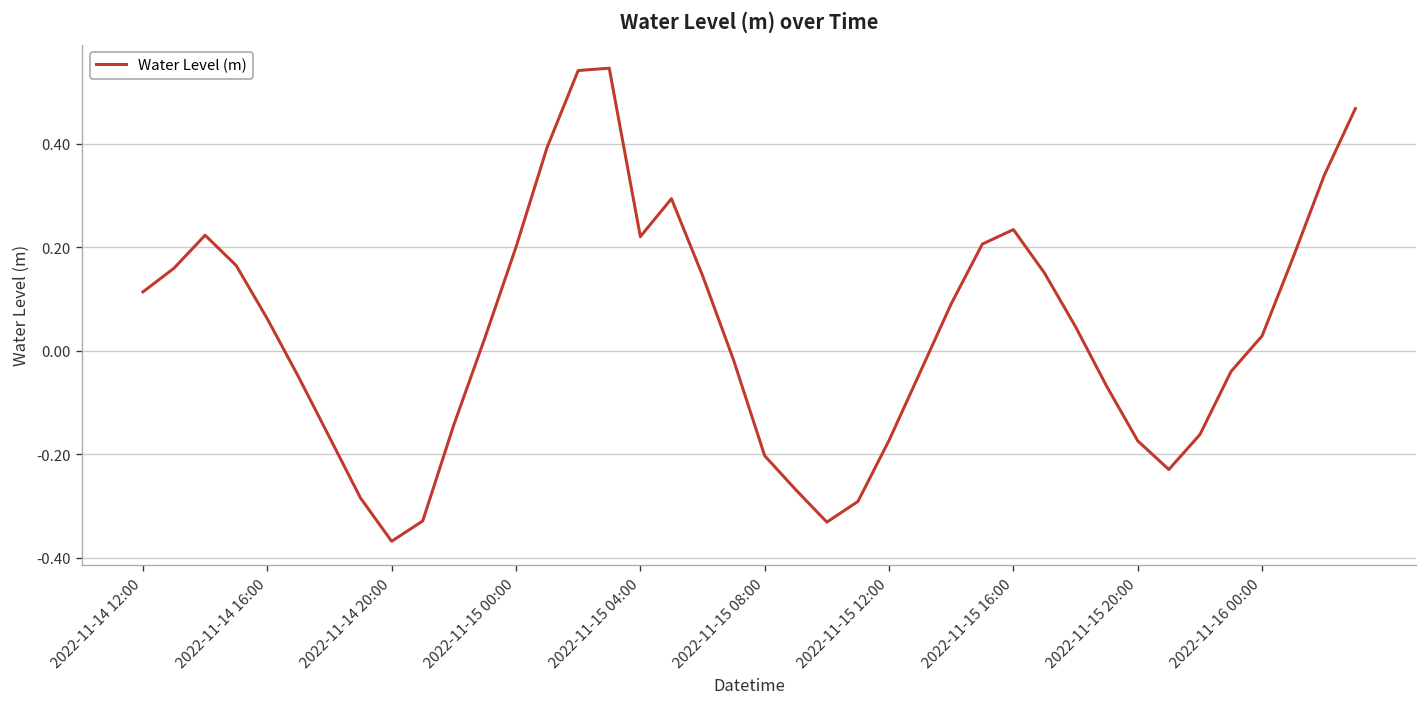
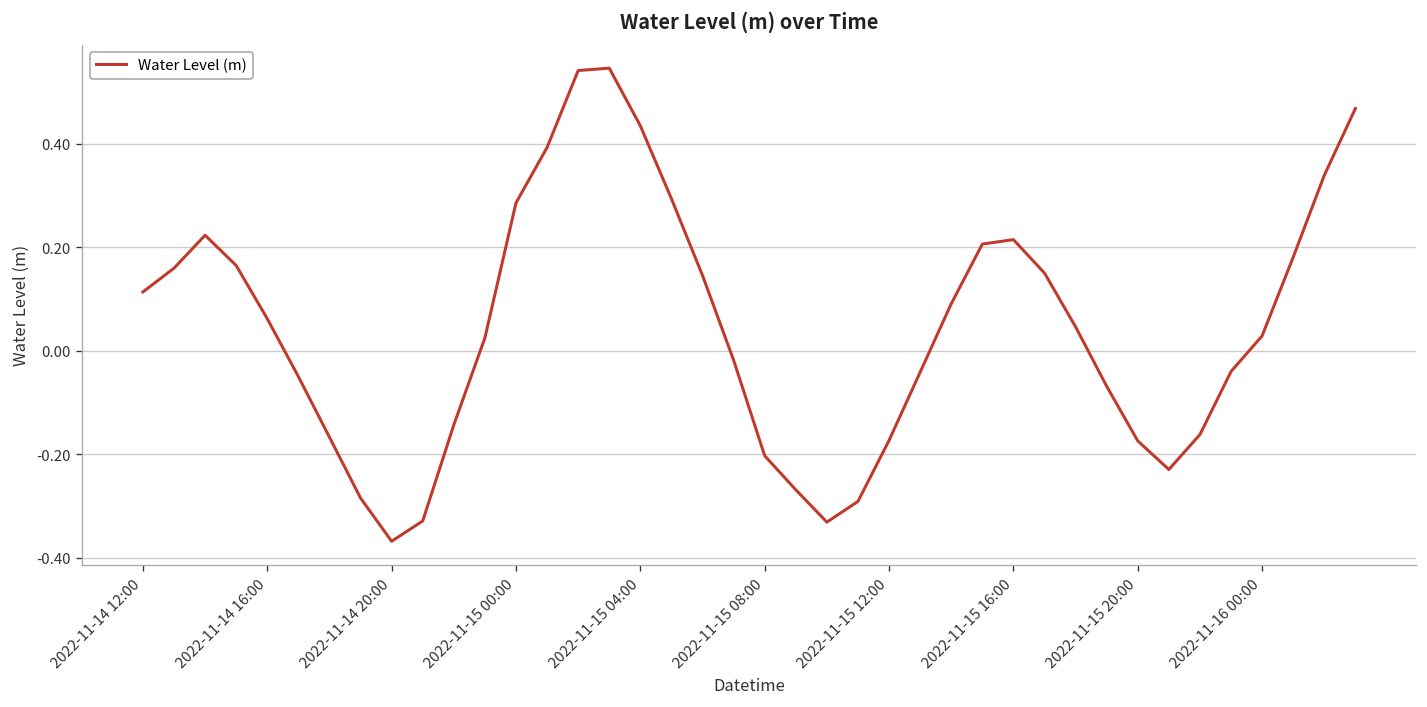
2022-11-15 00:00: 0.20 -> 0.29
2022-11-15 04:00: 0.22 -> 0.43
2022-11-15 16:00: 0.23 -> 0.21
